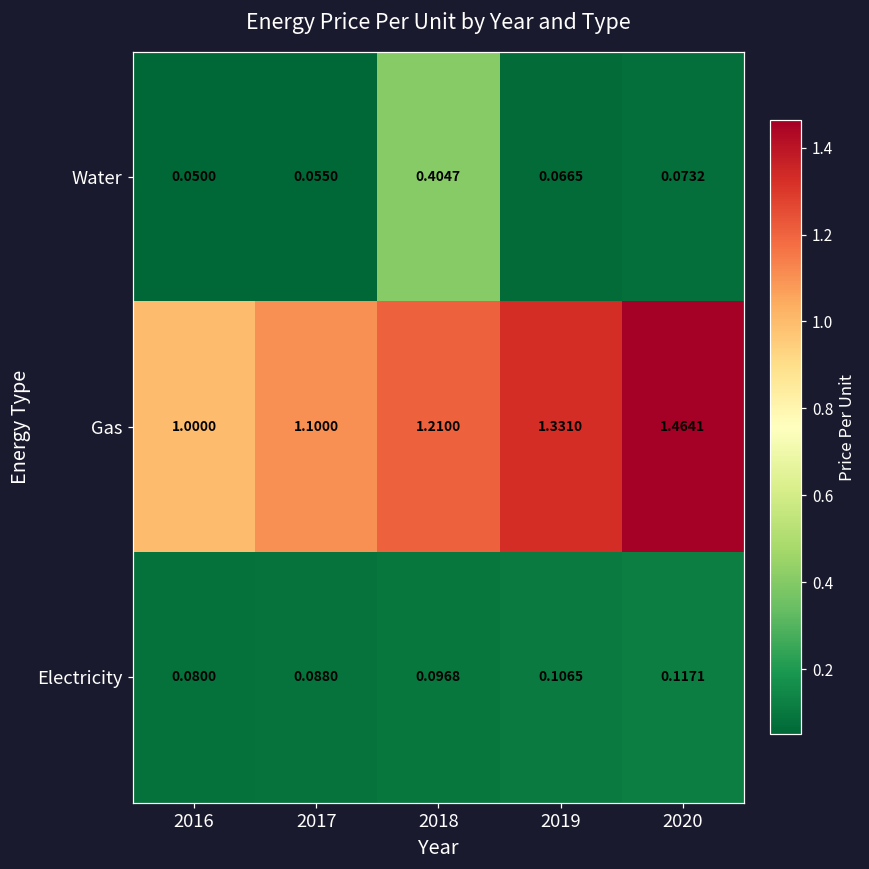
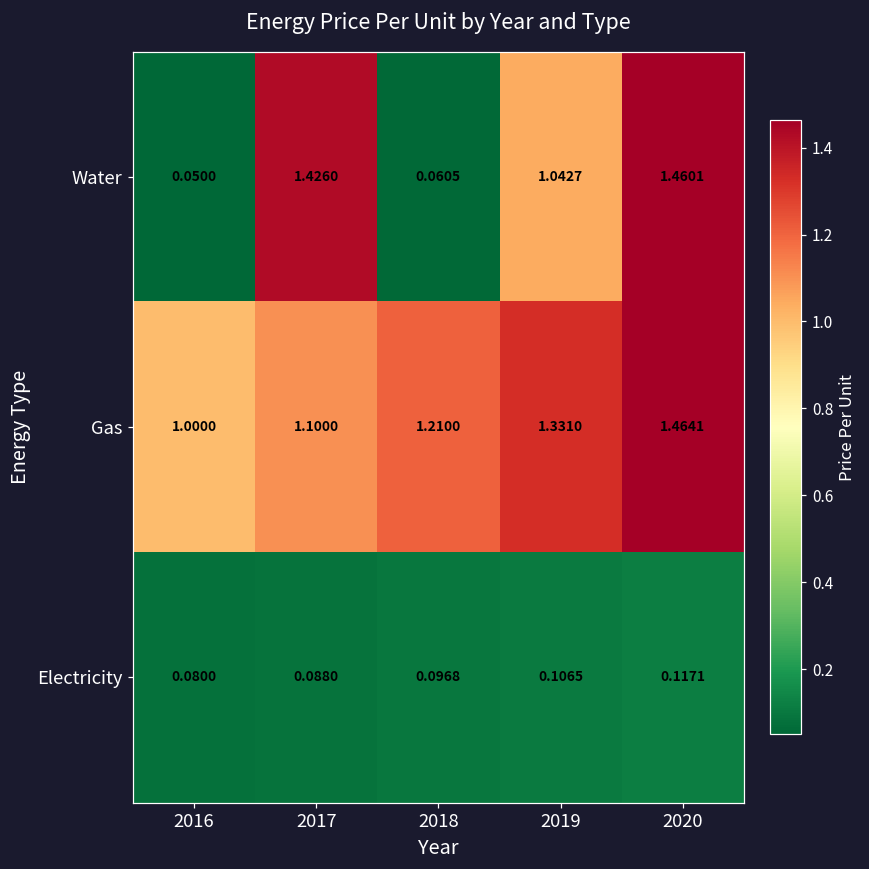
Water, 2017: 0.0550 -> 1.4260
Water, 2018: 0.4047 -> 0.0605
Water, 2019: 0.0665 -> 1.0427
Water, 2020: 0.0732 -> 1.4601
